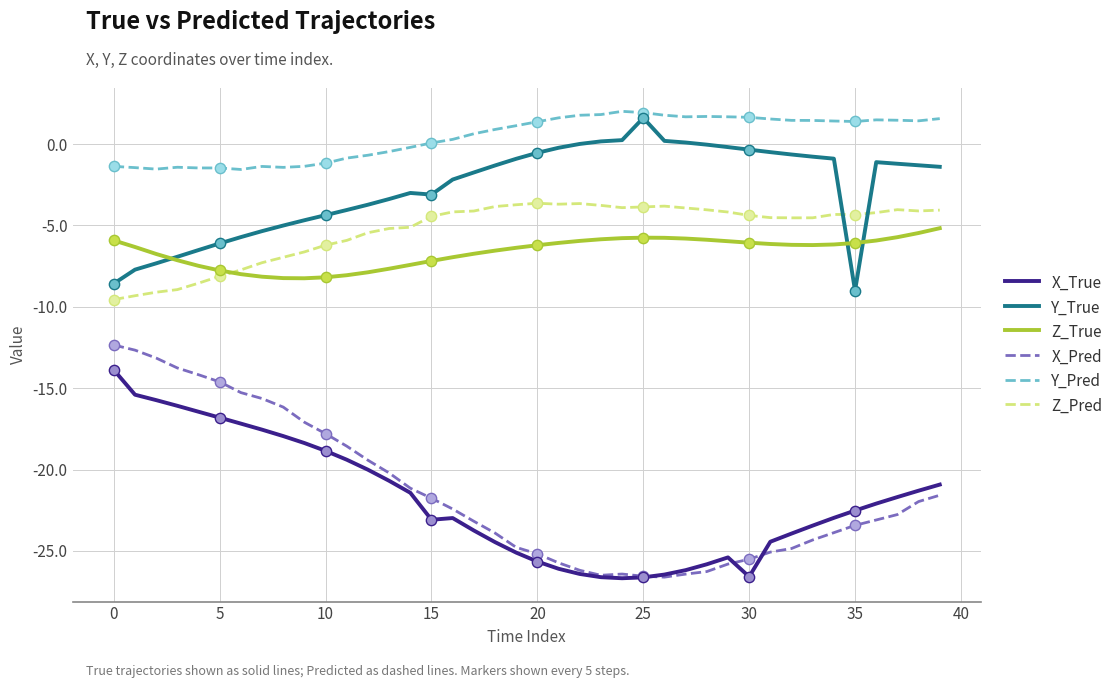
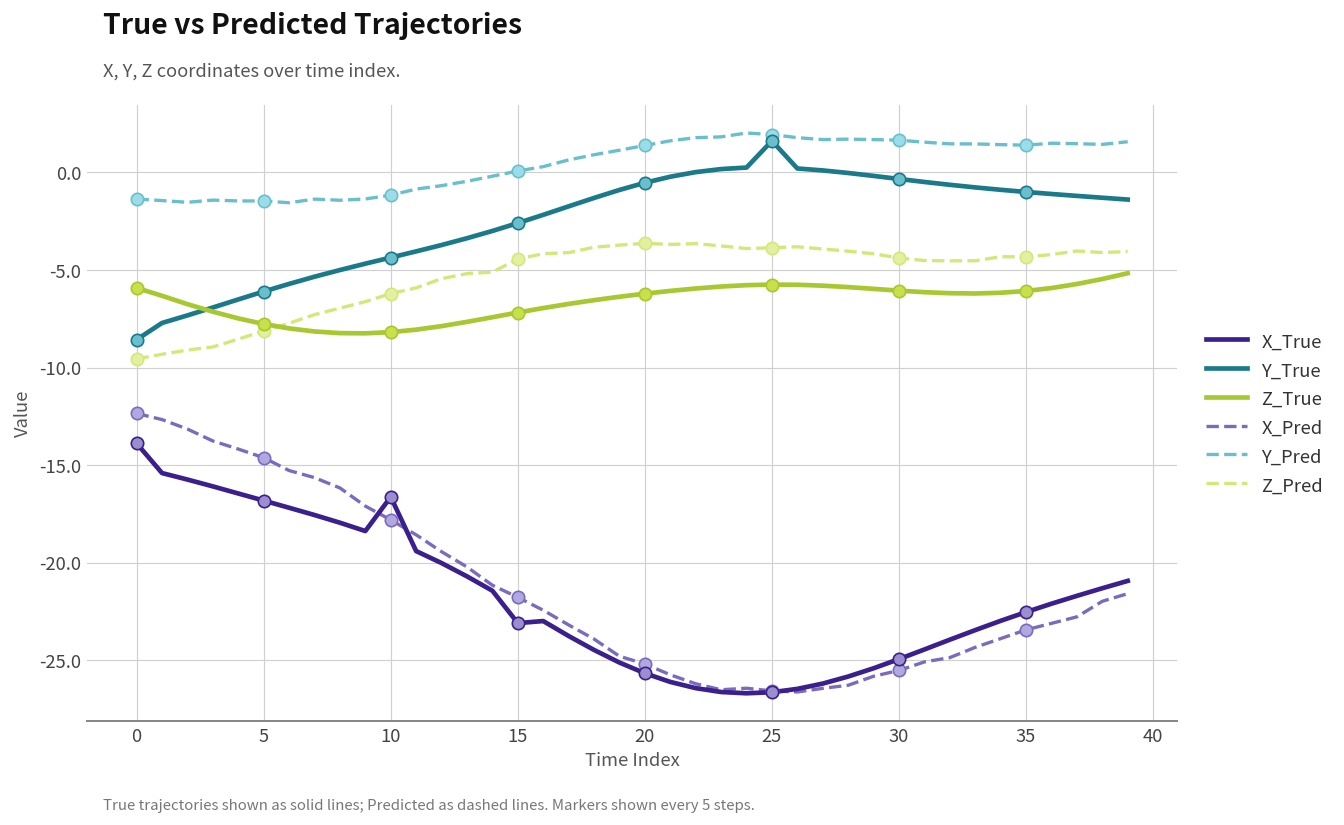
X_True, 10: -18.9 -> -16.6
Y_True, 15: -3.1 -> -2.6
X_True, 30: -26.6 -> -24.9
Y_True, 35: -9.0 -> -1.0
